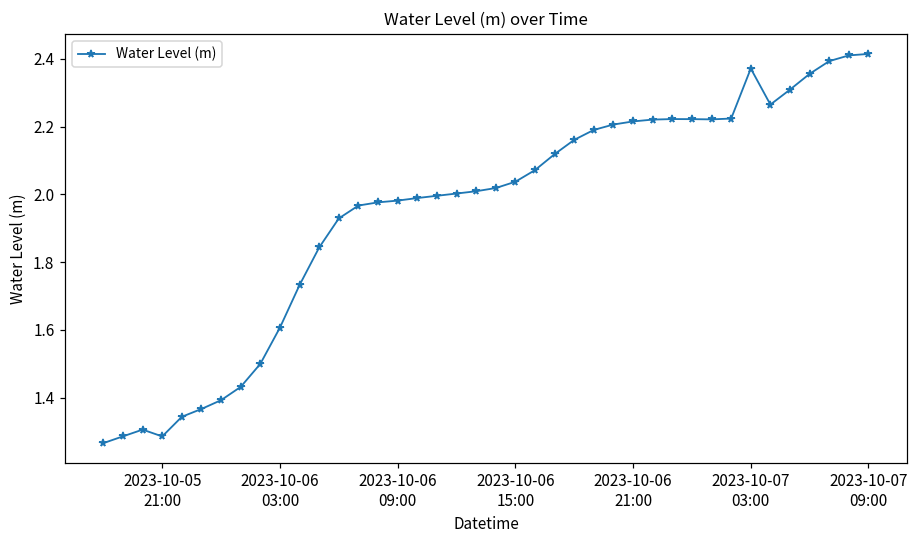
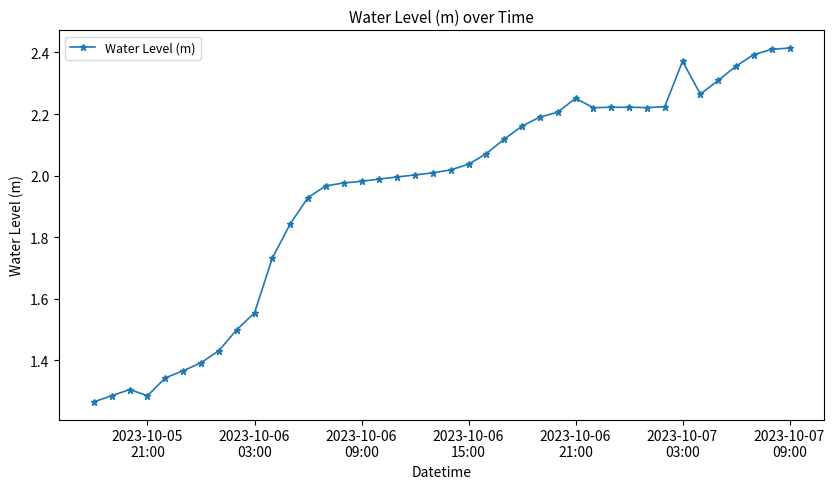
2023-10-06 03:00: 1.61 -> 1.55
2023-10-06 21:00: 2.22 -> 2.25
